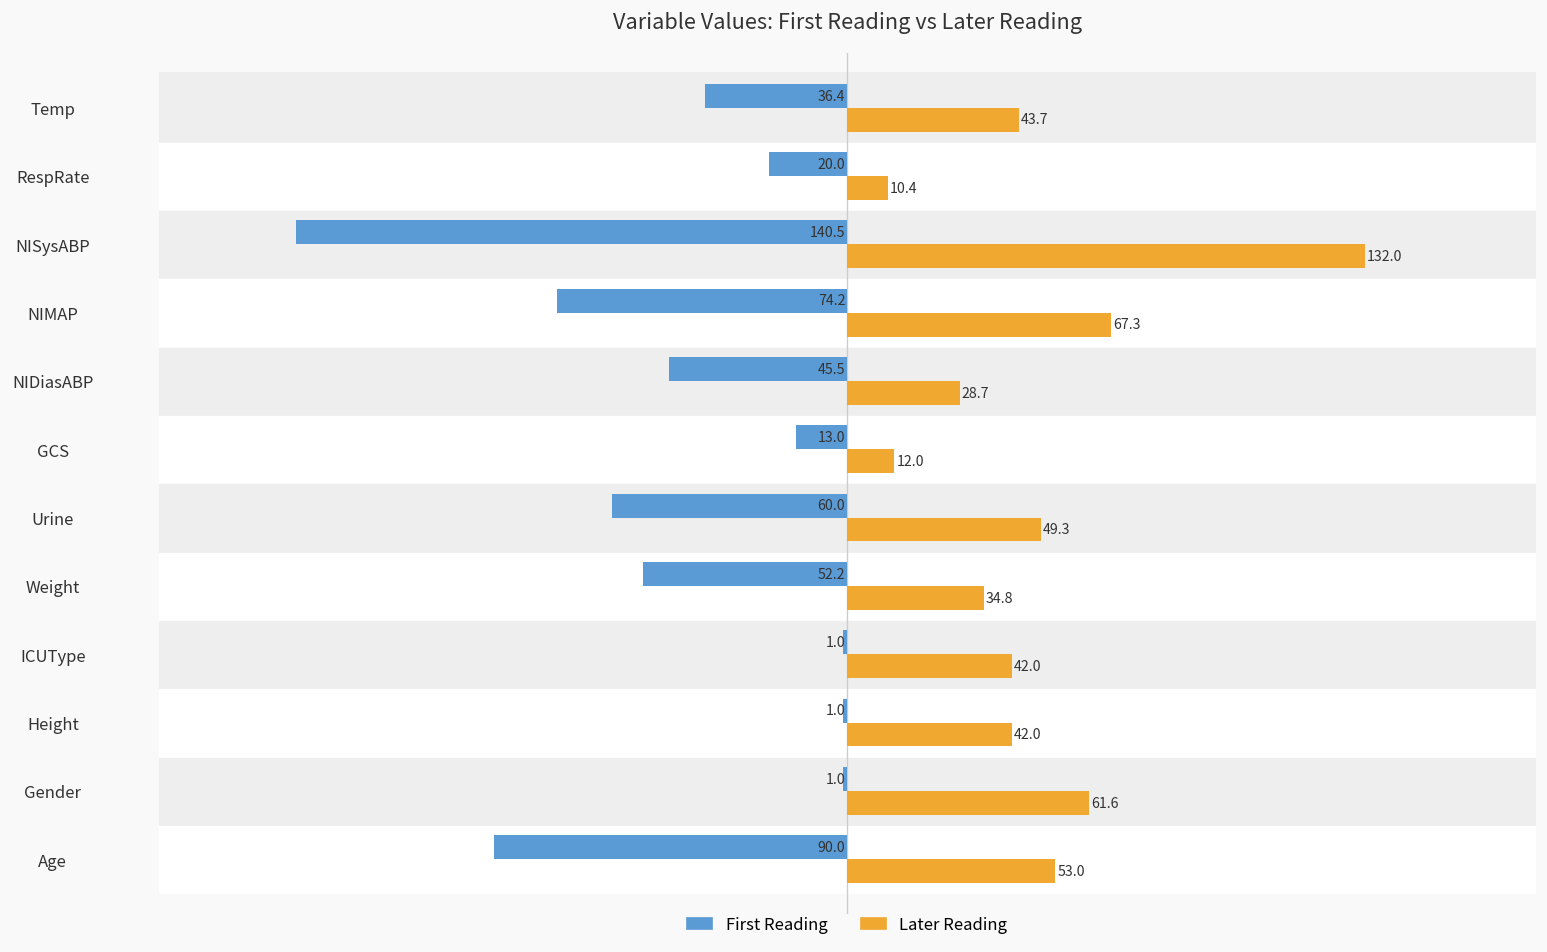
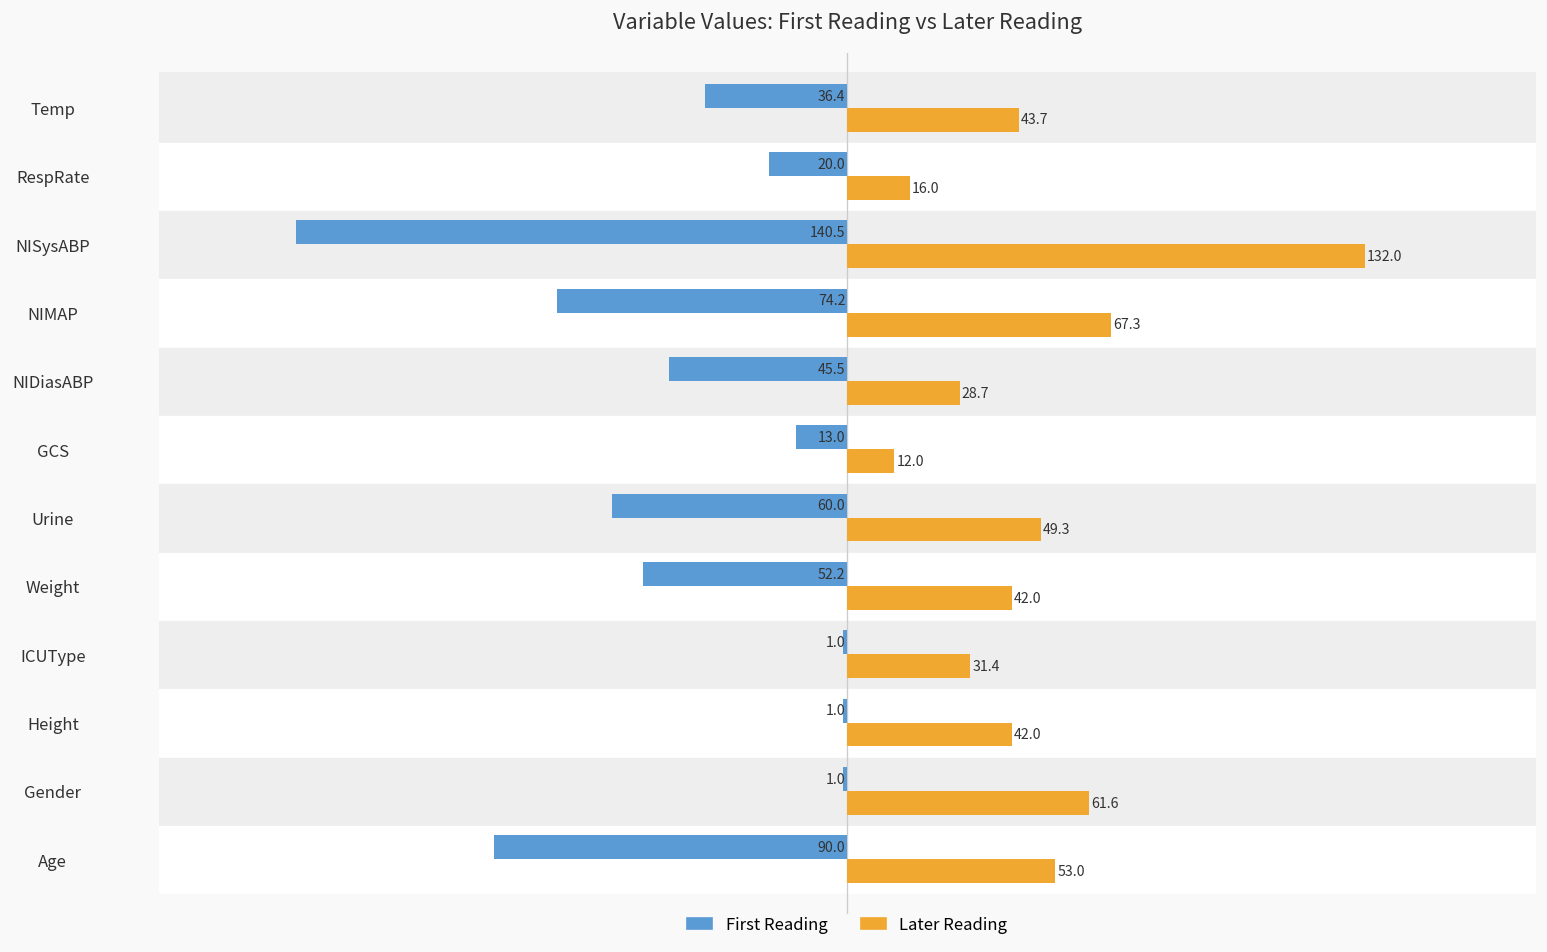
Later Reading, RespRate: 10.4 -> 16.0
Later Reading, Weight: 34.8 -> 42.0
Later Reading, ICUType: 42.0 -> 31.4
